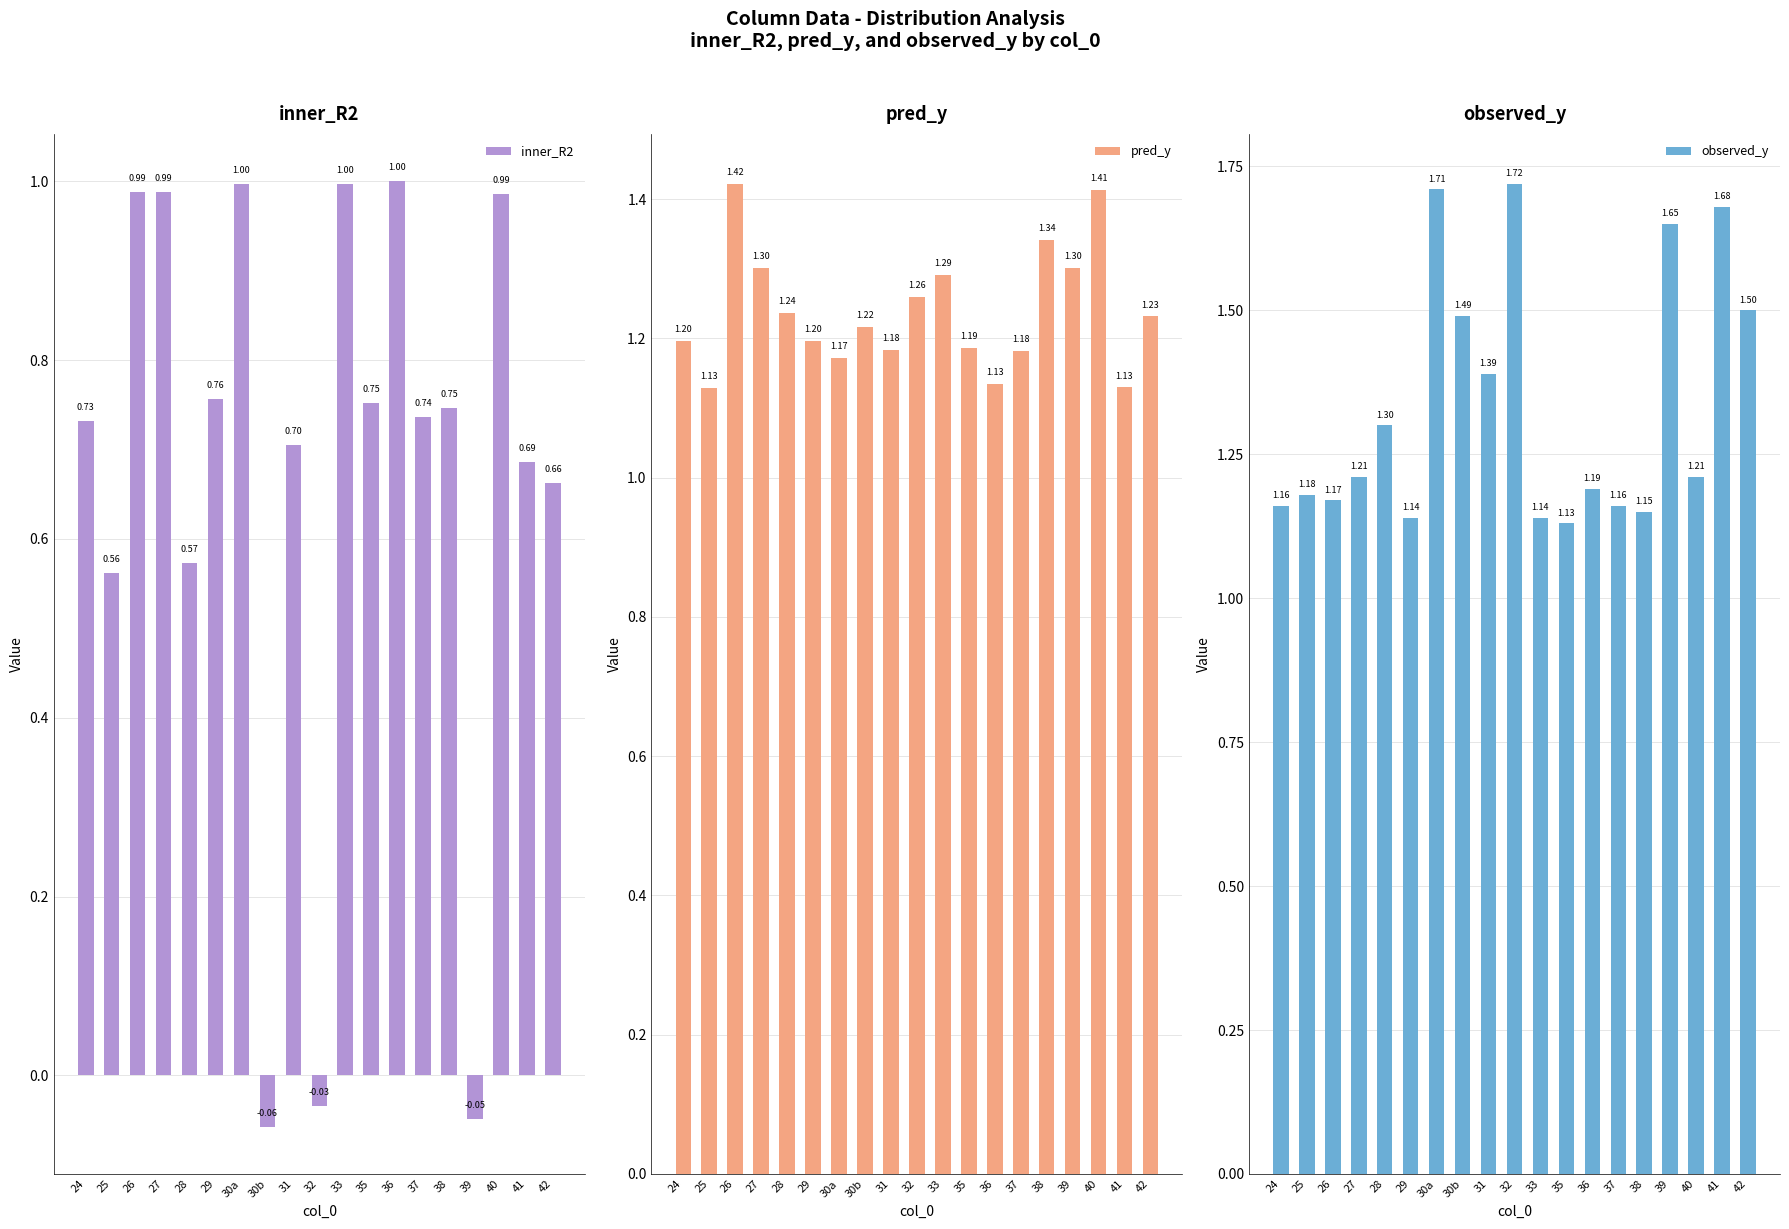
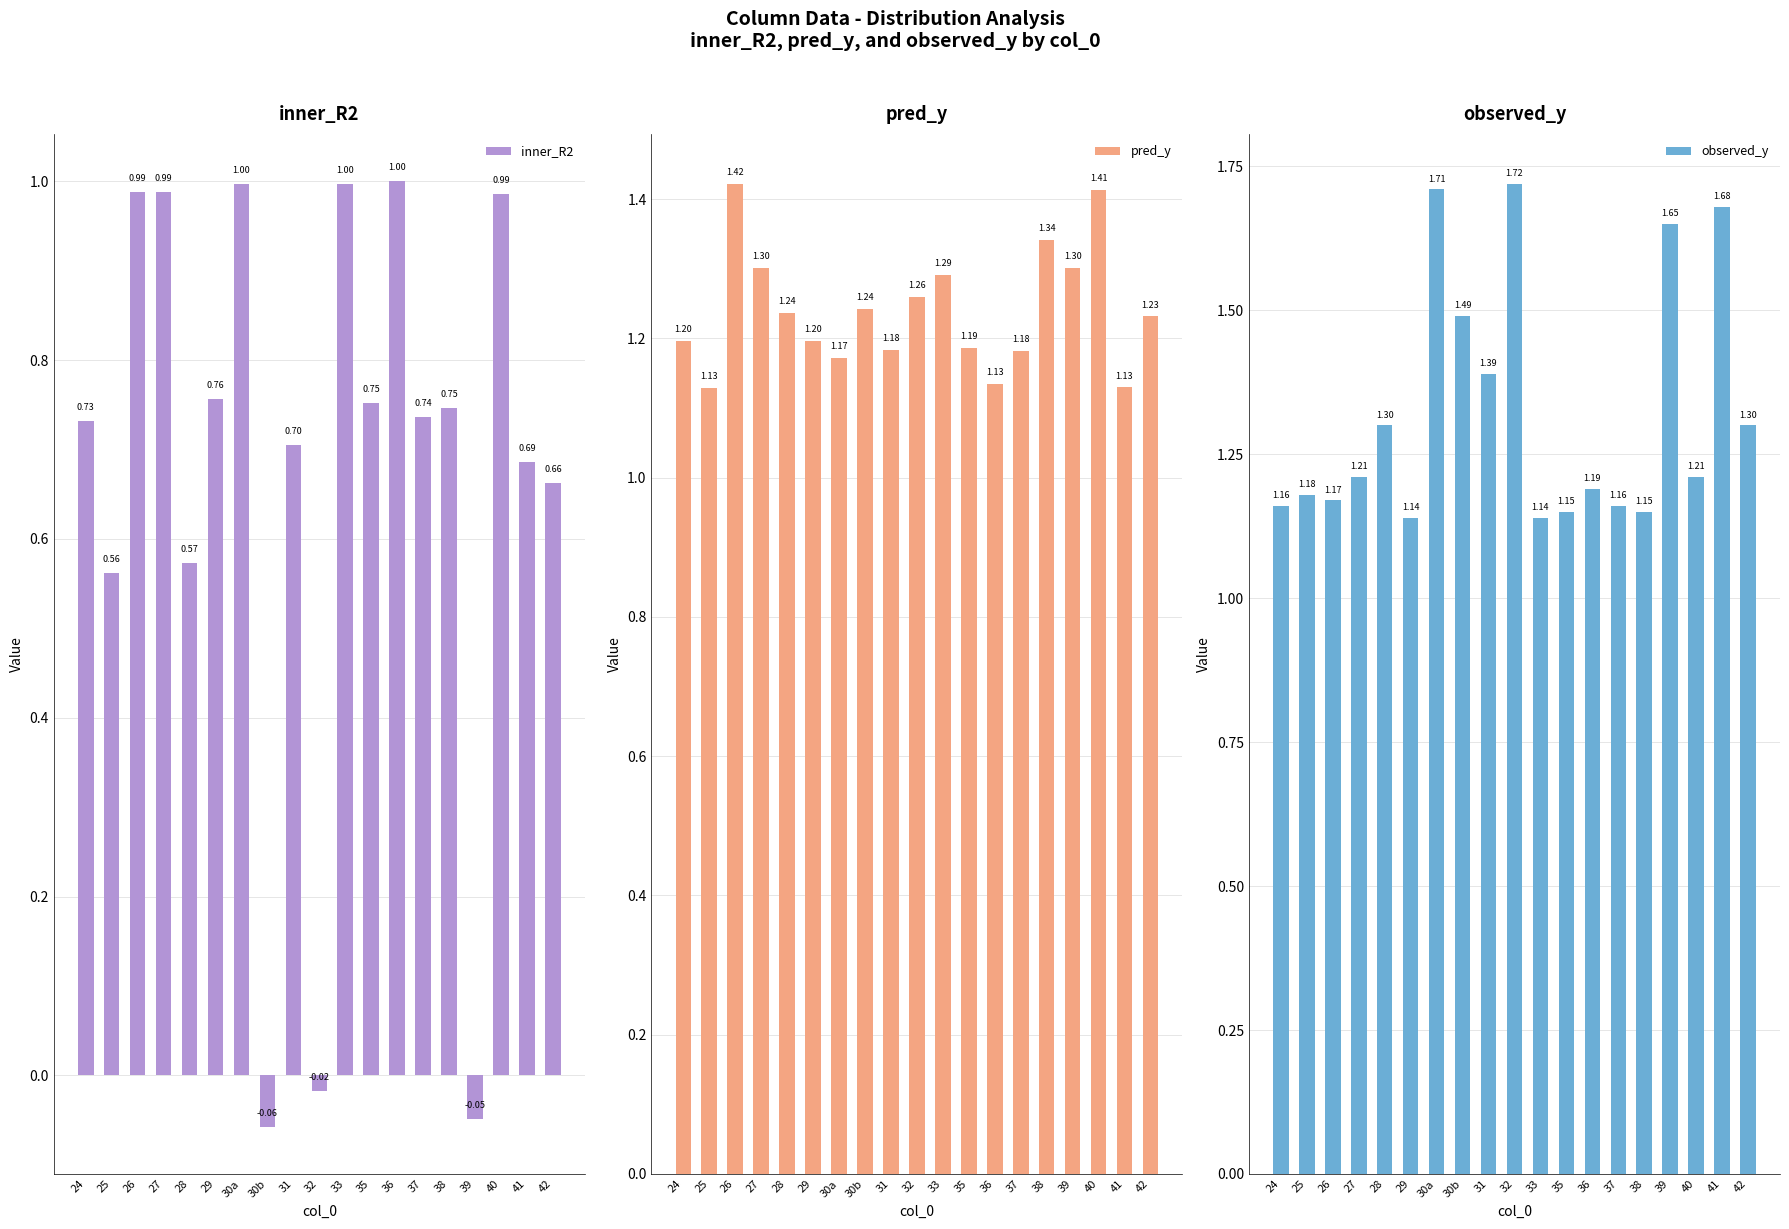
inner_R2, 32: -0.03 -> -0.02
pred_y, 30b: 1.22 -> 1.24
observed_y, 35: 1.13 -> 1.15
observed_y, 42: 1.50 -> 1.30
